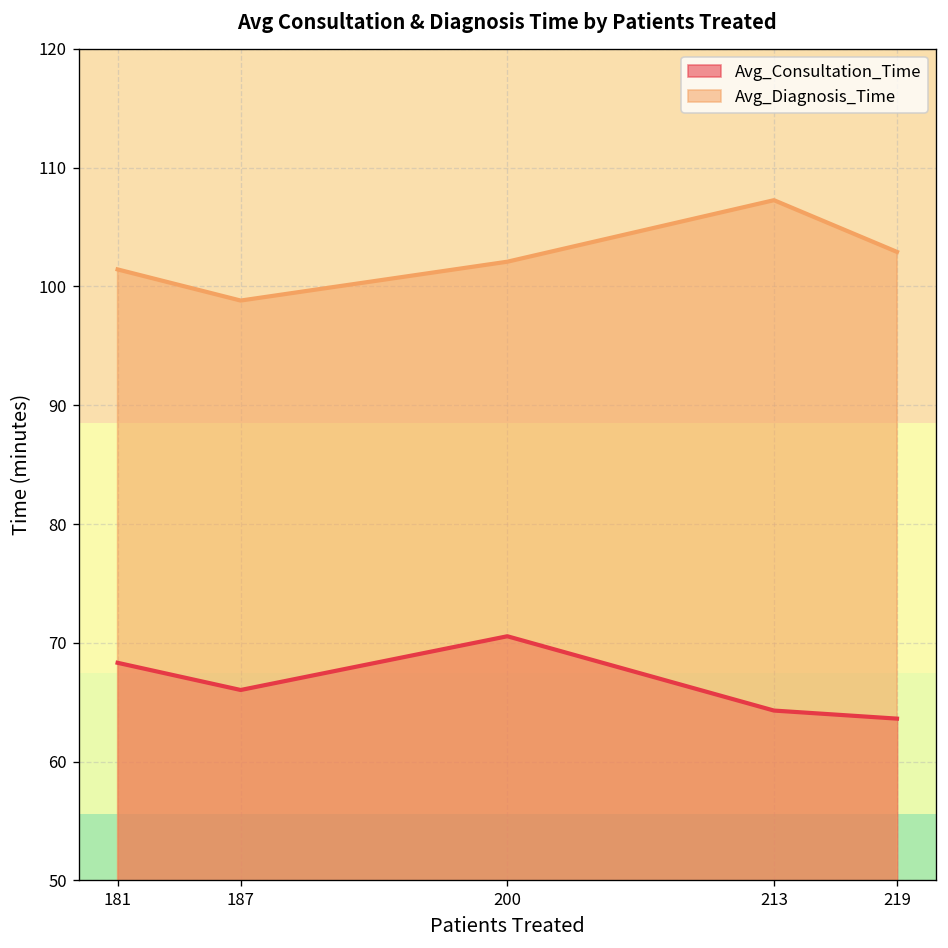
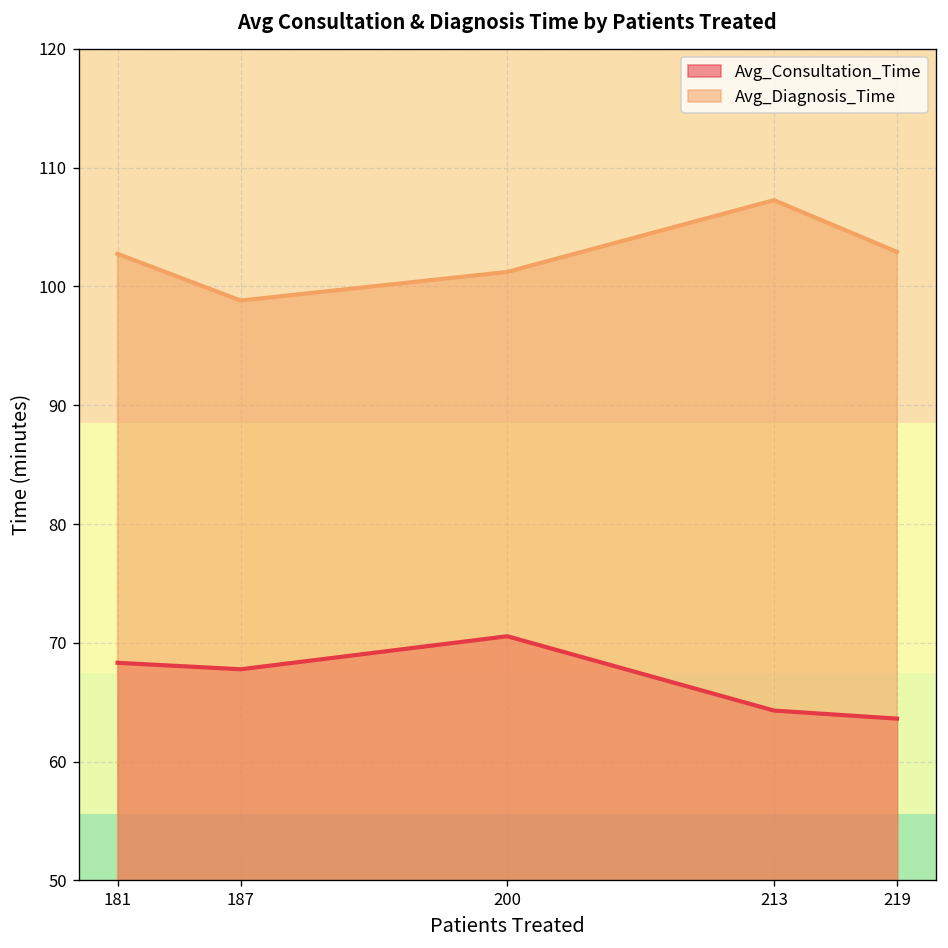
Avg_Diagnosis_Time, 181: 101 -> 103
Avg_Consultation_Time, 187: 66 -> 68
Avg_Diagnosis_Time, 200: 102 -> 101
